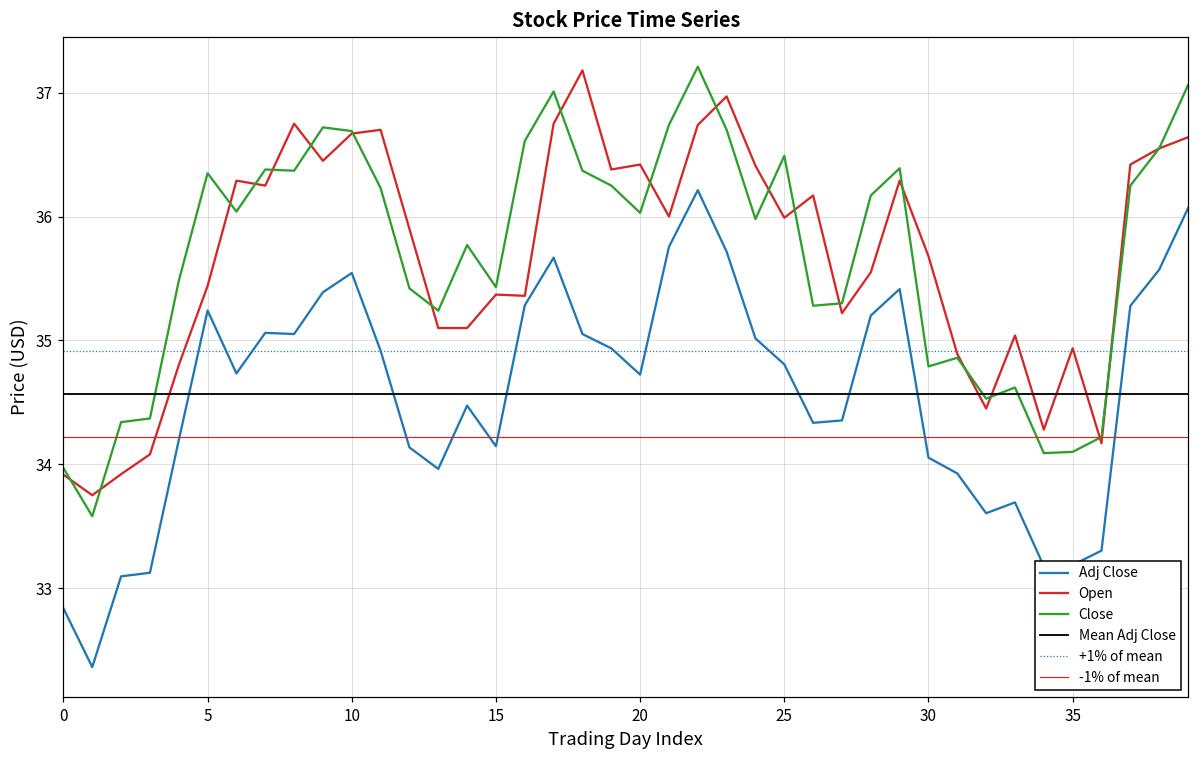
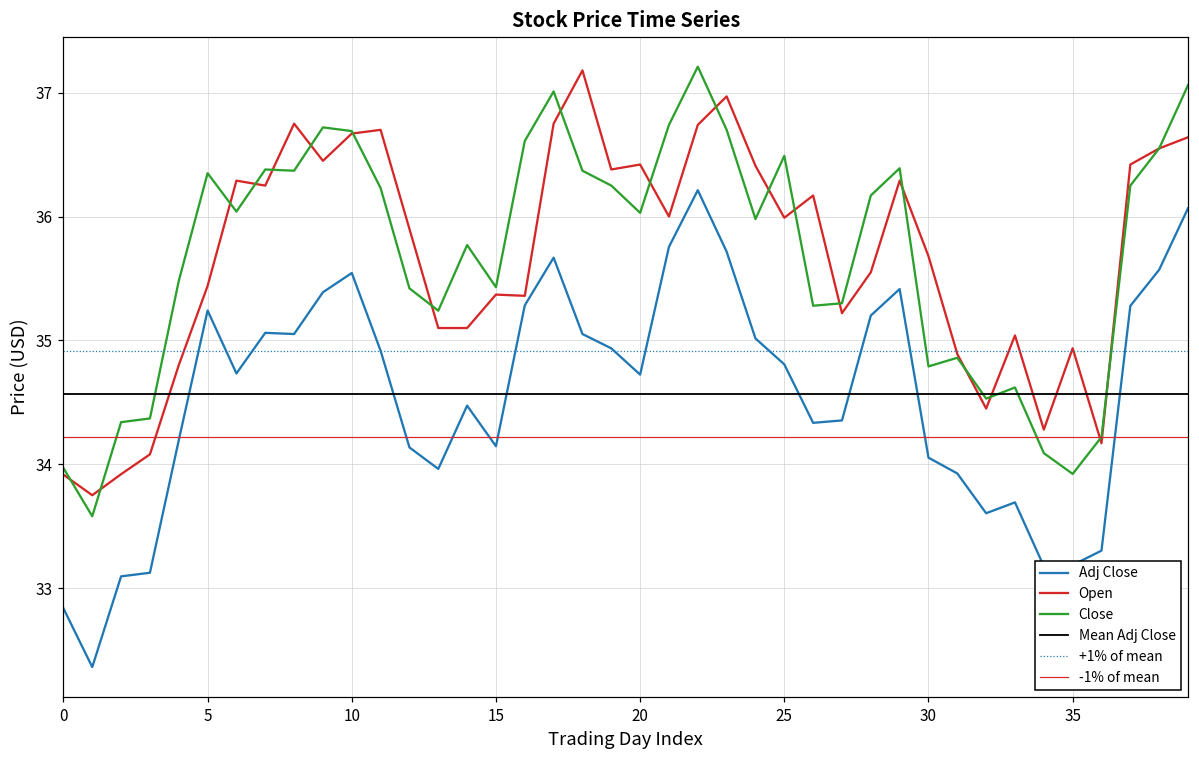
Close, 35: 34.10 -> 33.92
